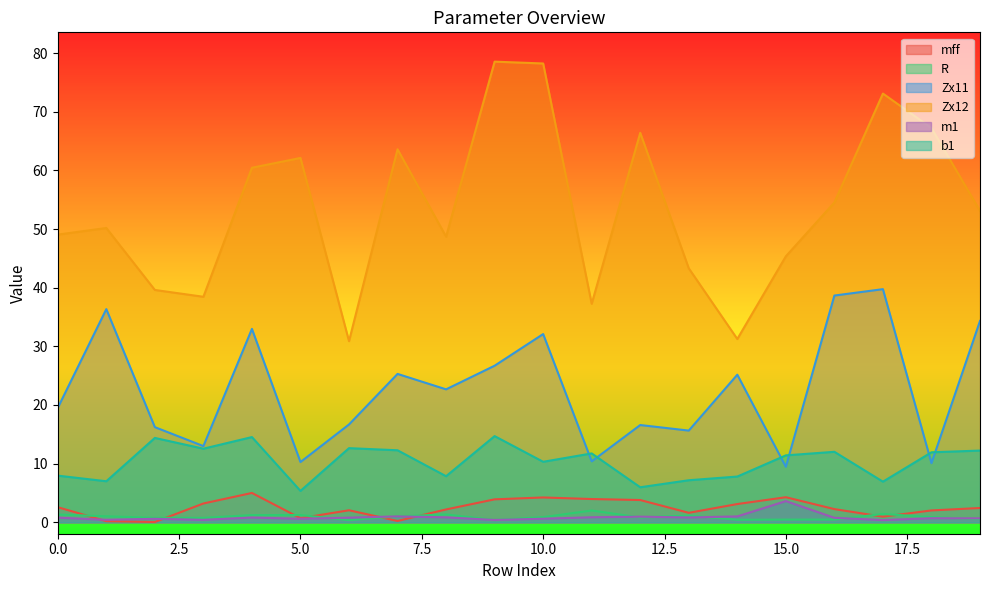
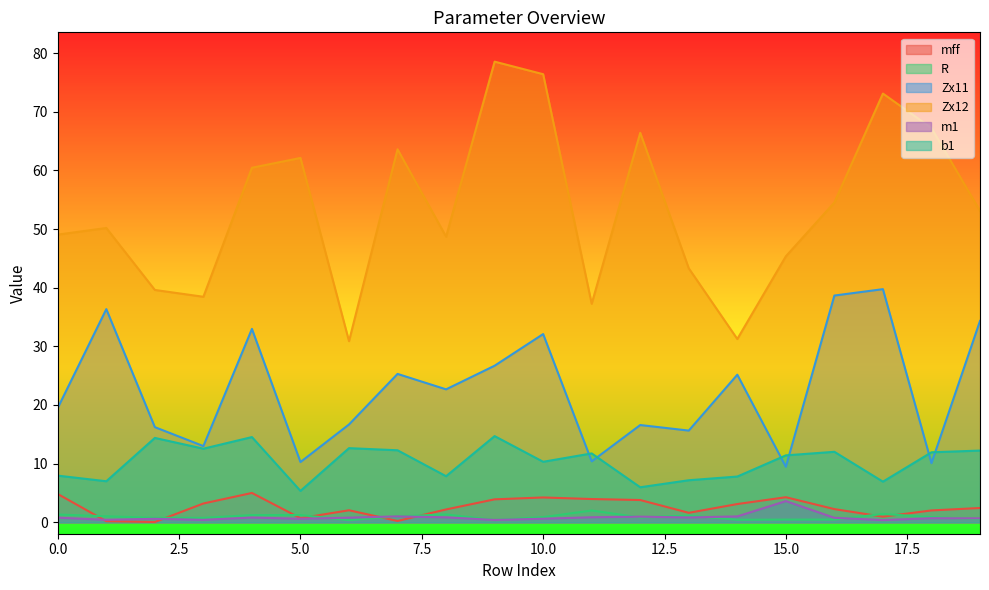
mff, 0.0: 3 -> 5
Zx12, 10.0: 78 -> 76
